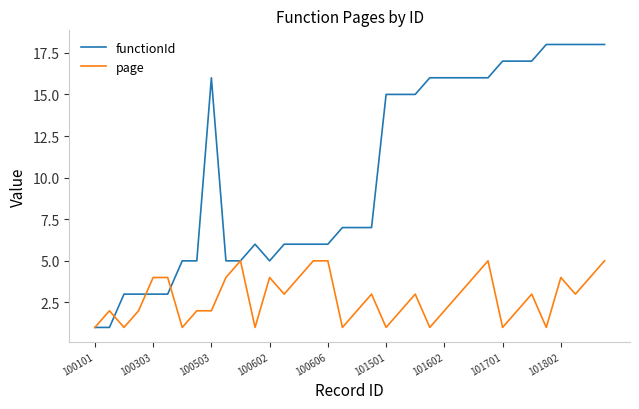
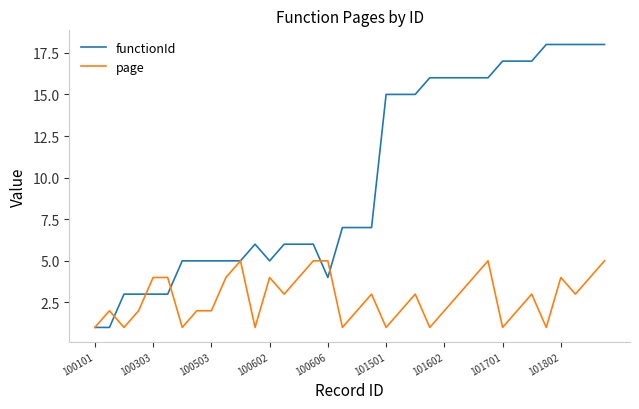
functionId, 100503: 16 -> 5
functionId, 100606: 6 -> 4
